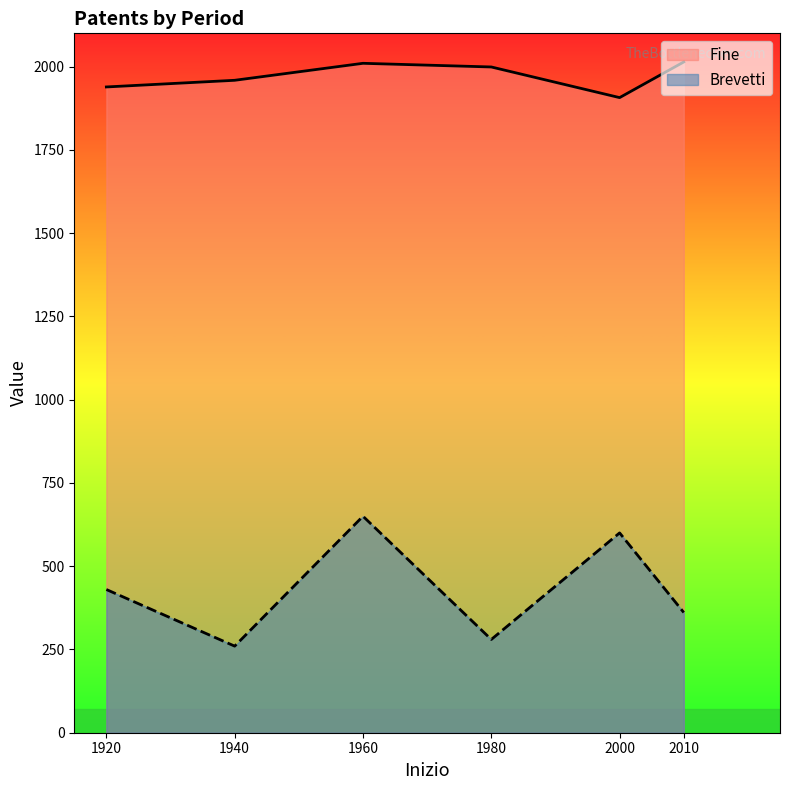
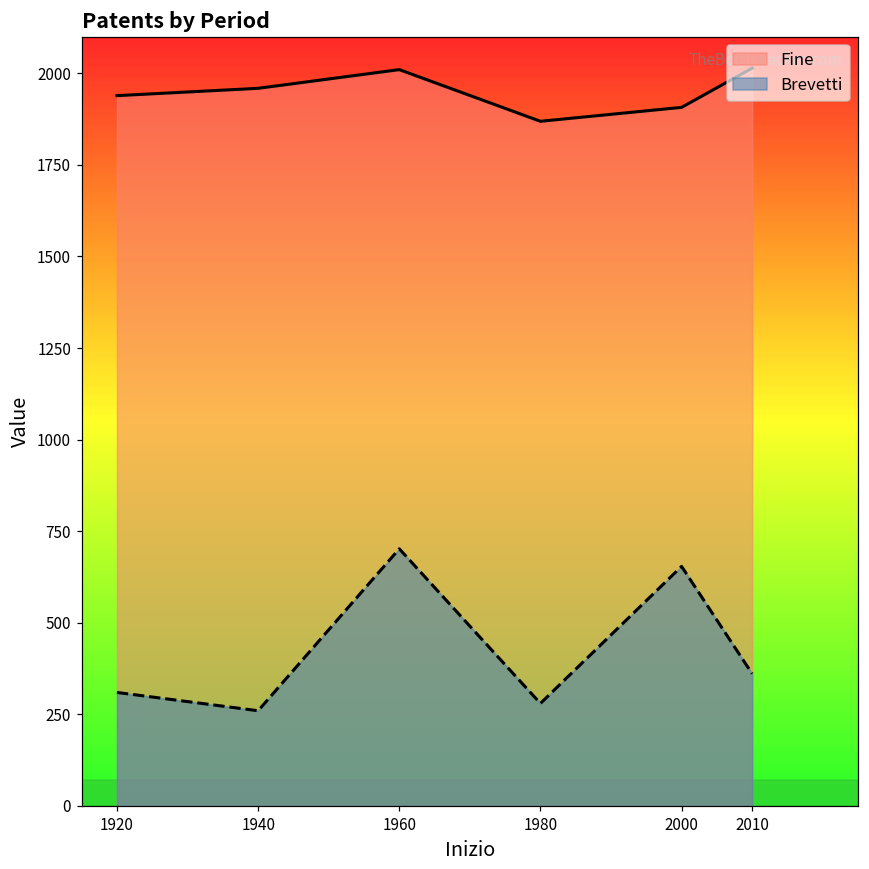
Brevetti, 1920: 430 -> 310
Brevetti, 1960: 650 -> 700
Fine, 1980: 2000 -> 1870
Brevetti, 2000: 600 -> 650
